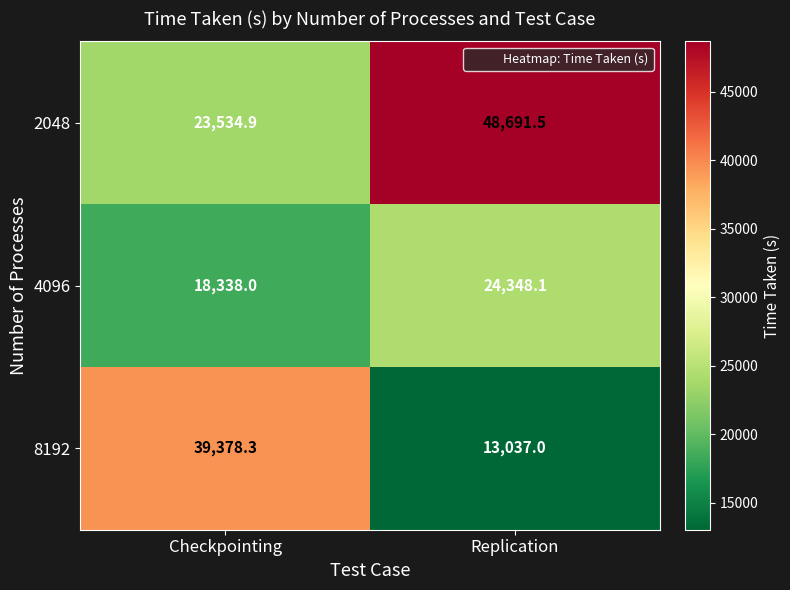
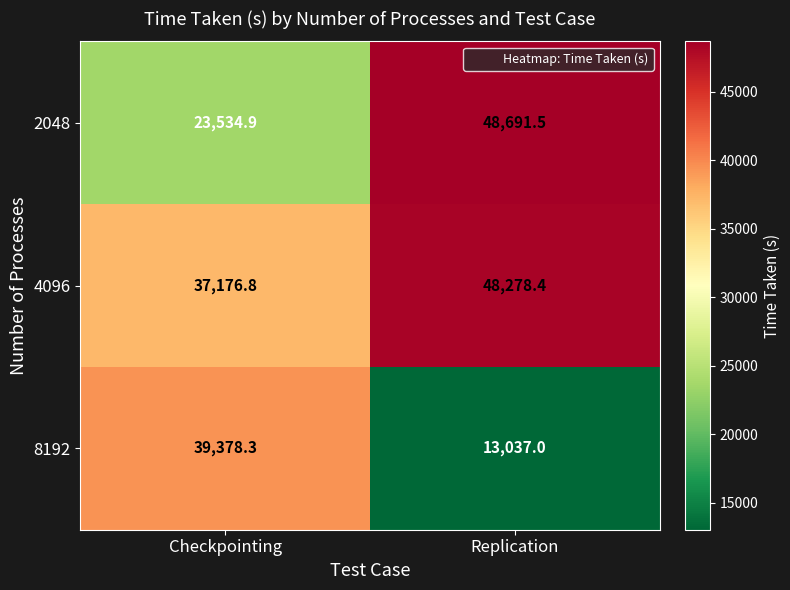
4096, Checkpointing: 18,338.0 -> 37,176.8
4096, Replication: 24,348.1 -> 48,278.4
